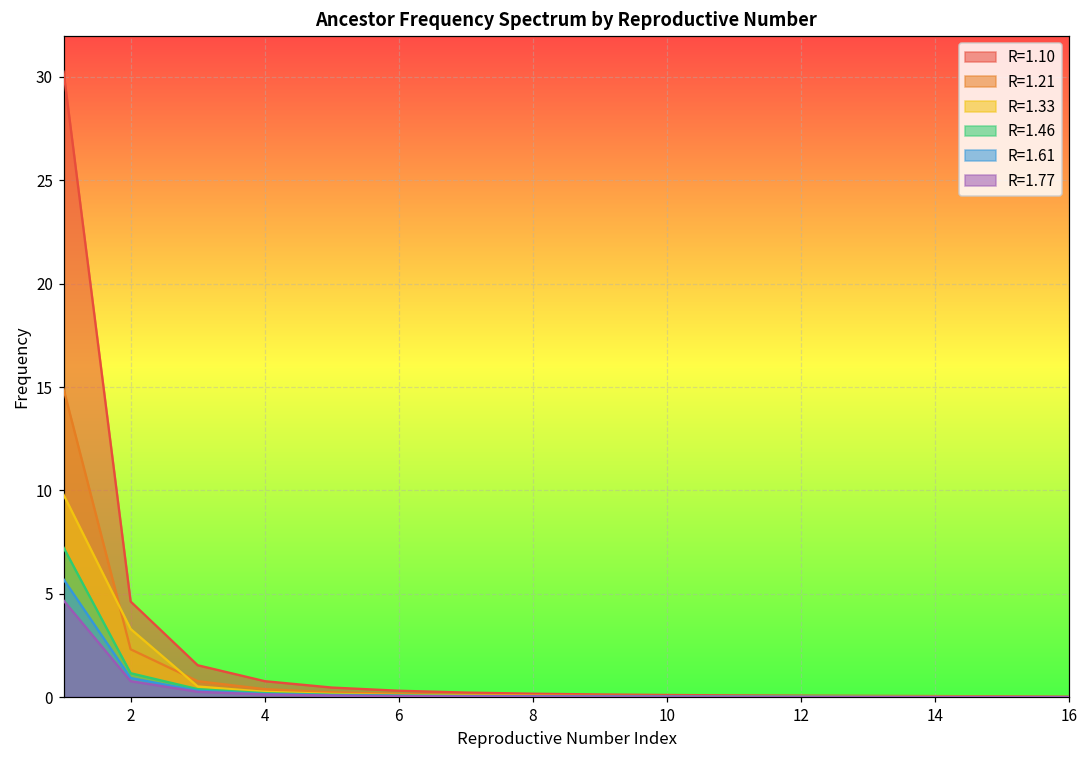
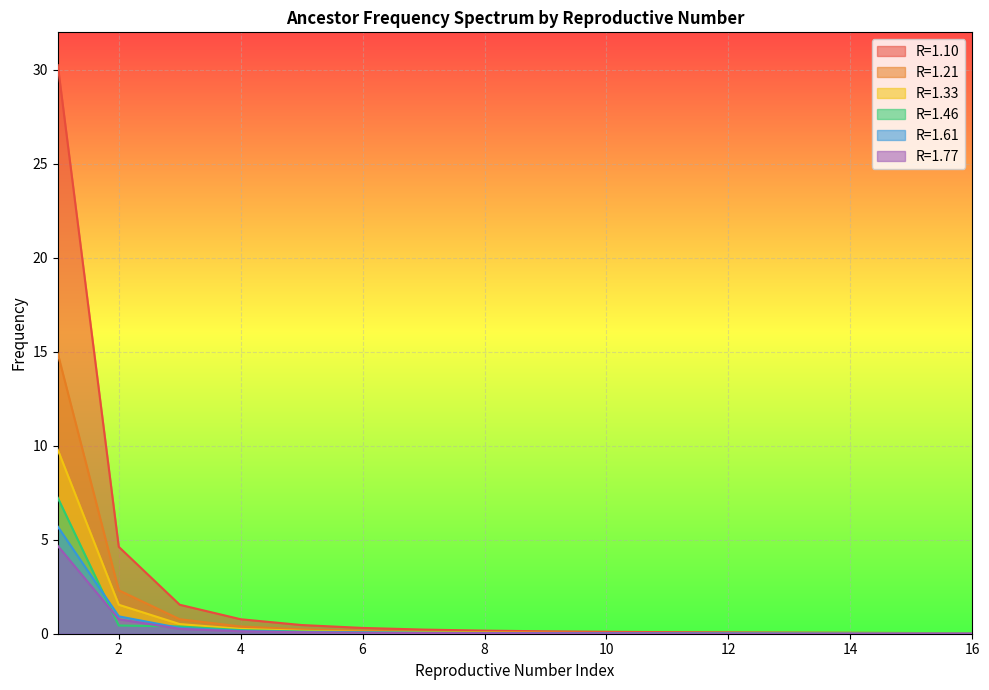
R=1.33, 2: 3.3 -> 1.5
R=1.46, 2: 1.2 -> 0.4
